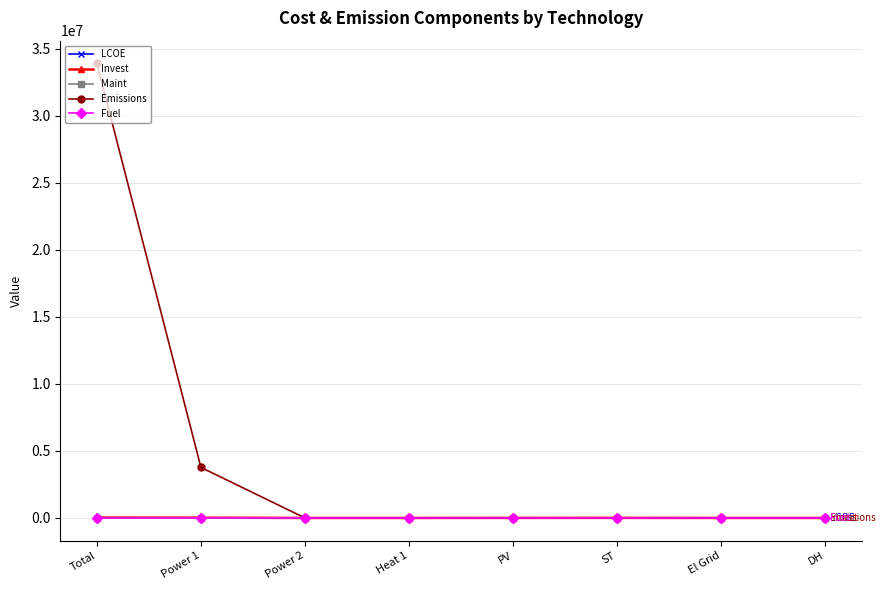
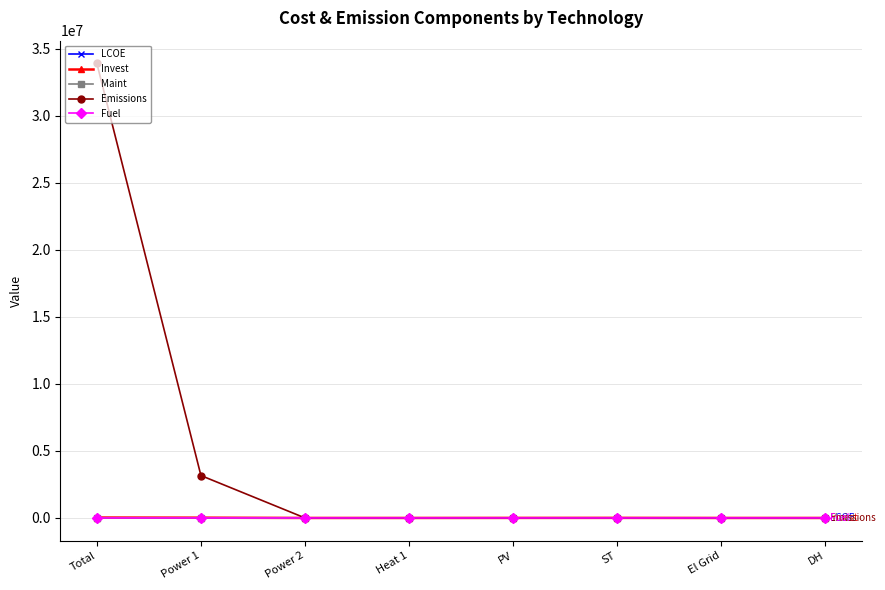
Emissions, Power 1: 3800000 -> 3200000
